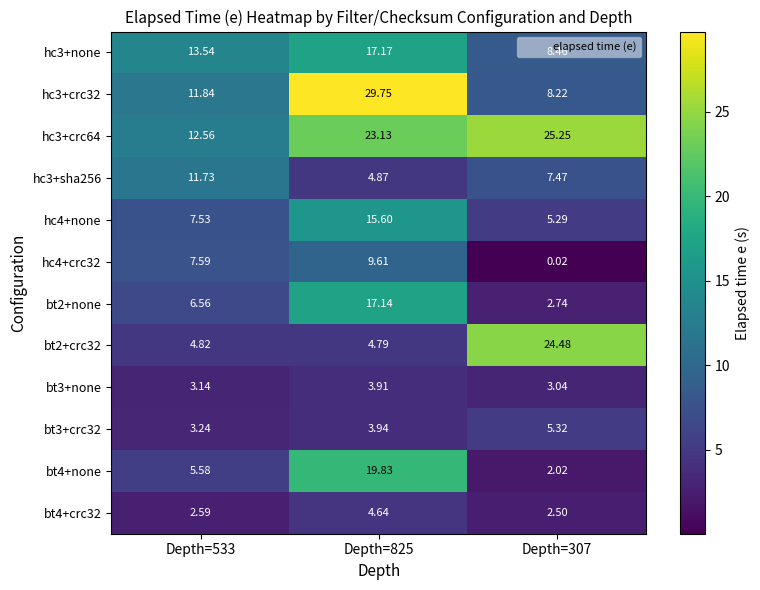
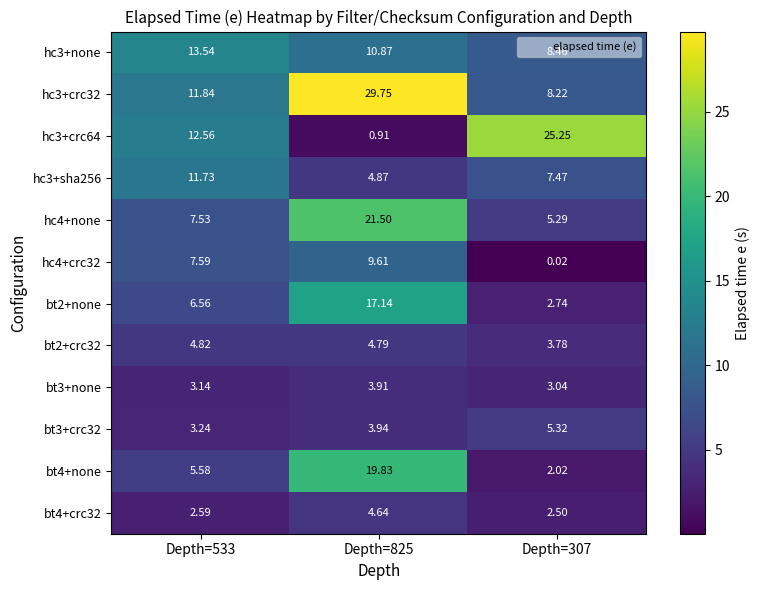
hc3+none, Depth=825: 17.17 -> 10.87
hc3+crc64, Depth=825: 23.13 -> 0.91
hc4+none, Depth=825: 15.60 -> 21.50
bt2+crc32, Depth=307: 24.48 -> 3.78
